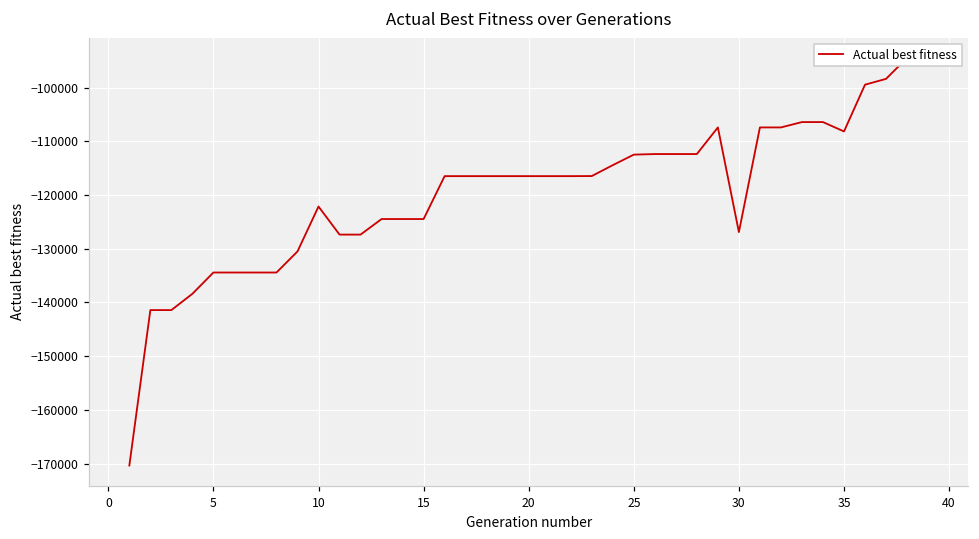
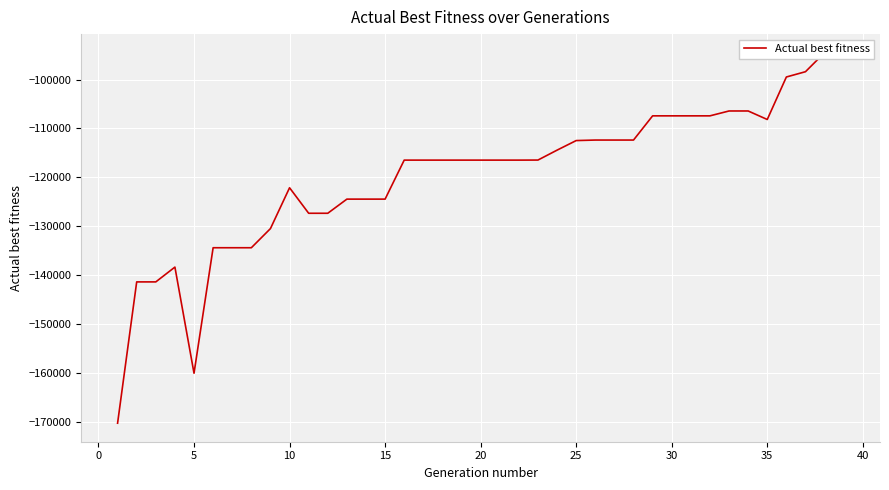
5: -134000 -> -160000
30: -127000 -> -107000
